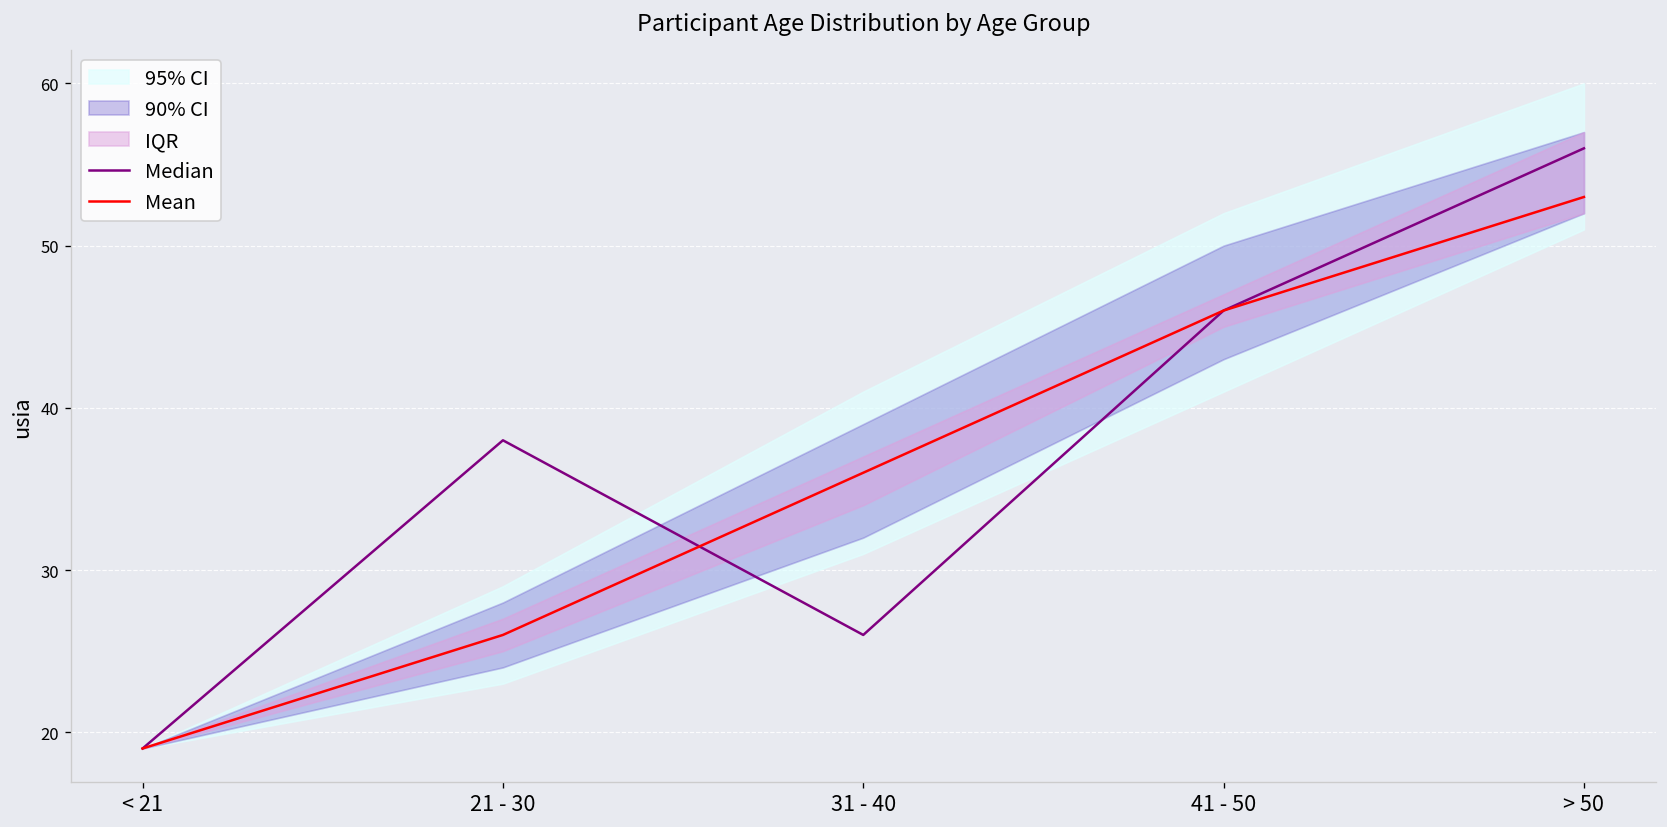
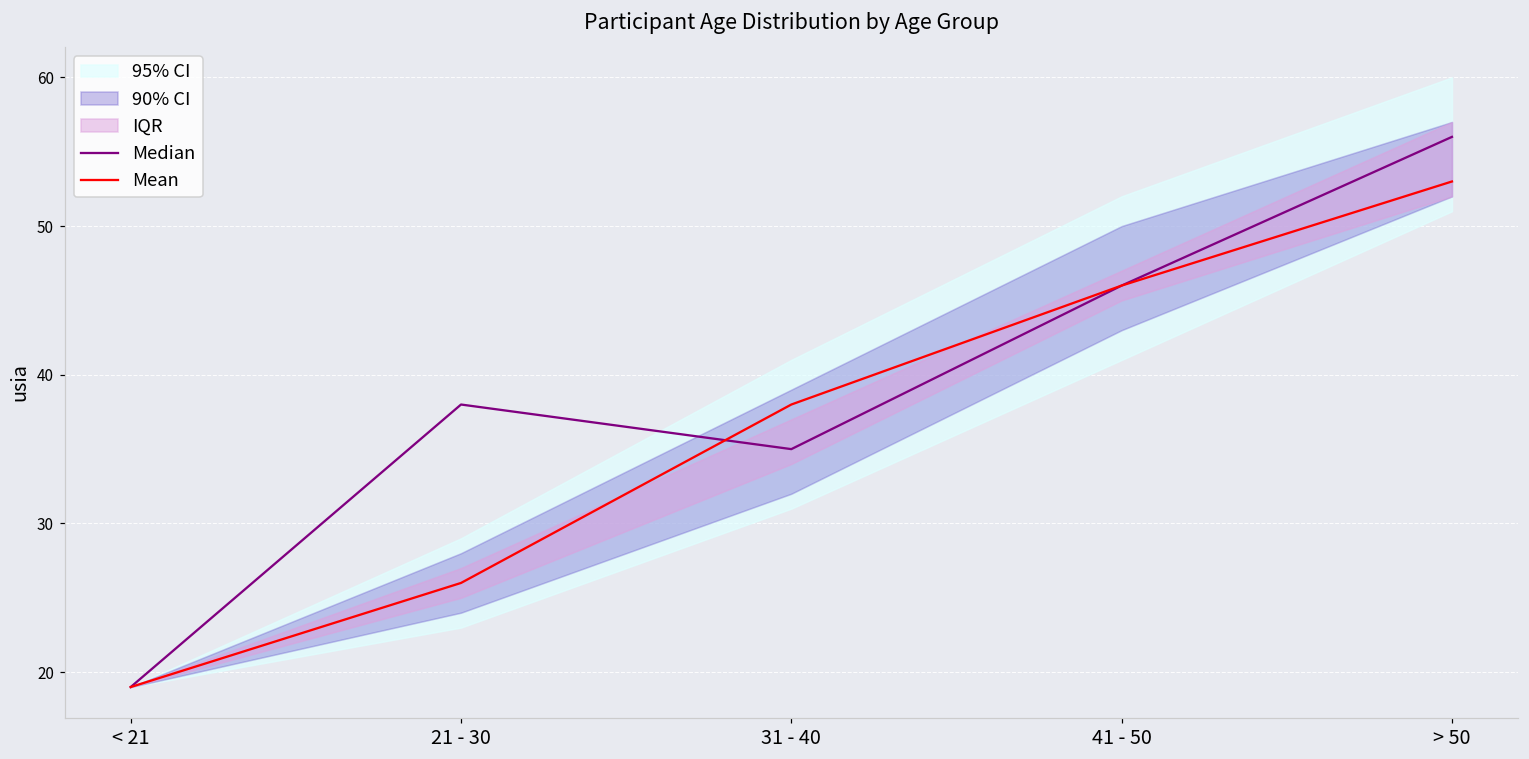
Median, 31 - 40: 26 -> 35
Mean, 31 - 40: 36 -> 38
